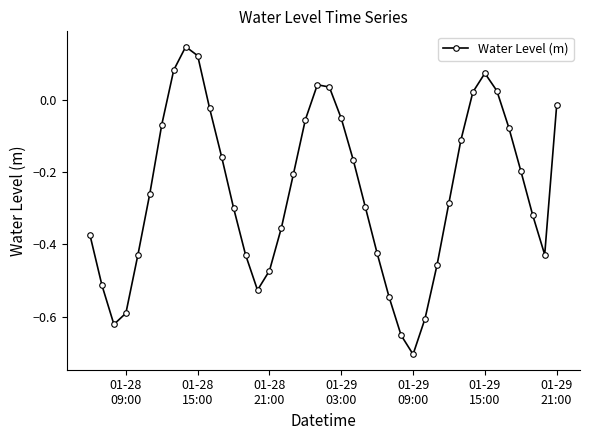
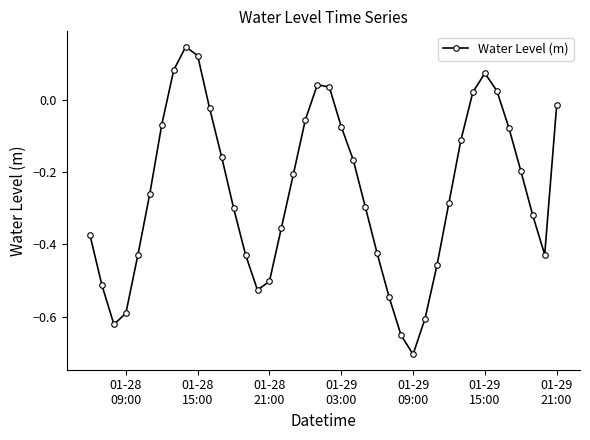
01-28 21:00: -0.47 -> -0.50
01-29 03:00: -0.05 -> -0.08
